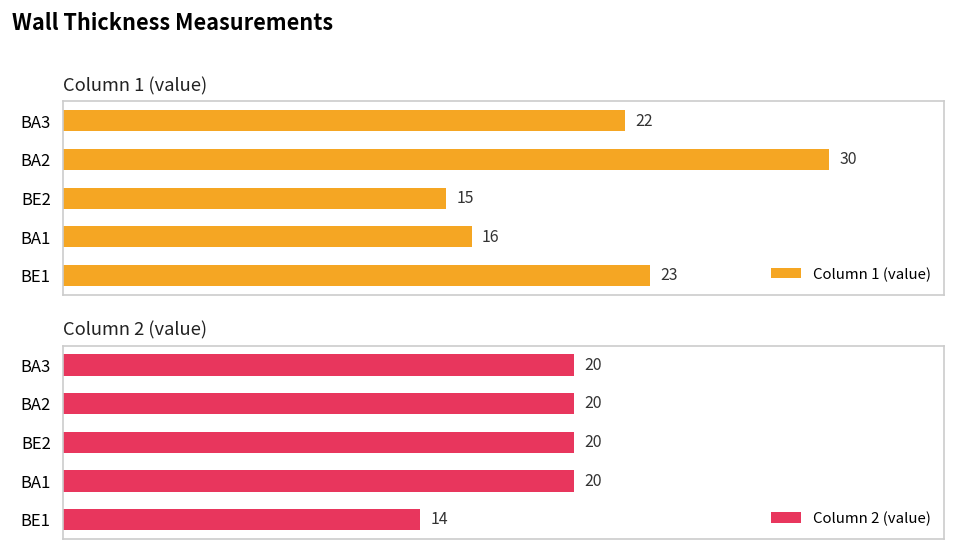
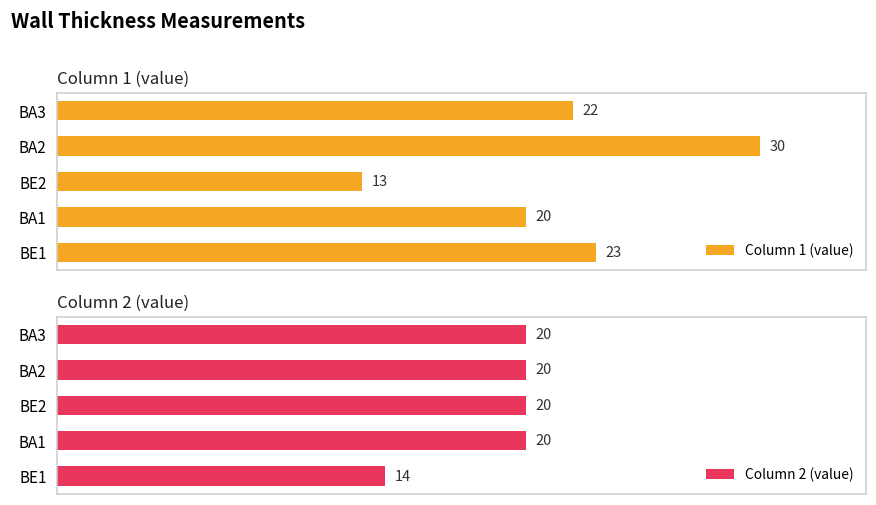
Column 1 (value), BE2: 15 -> 13
Column 1 (value), BA1: 16 -> 20
